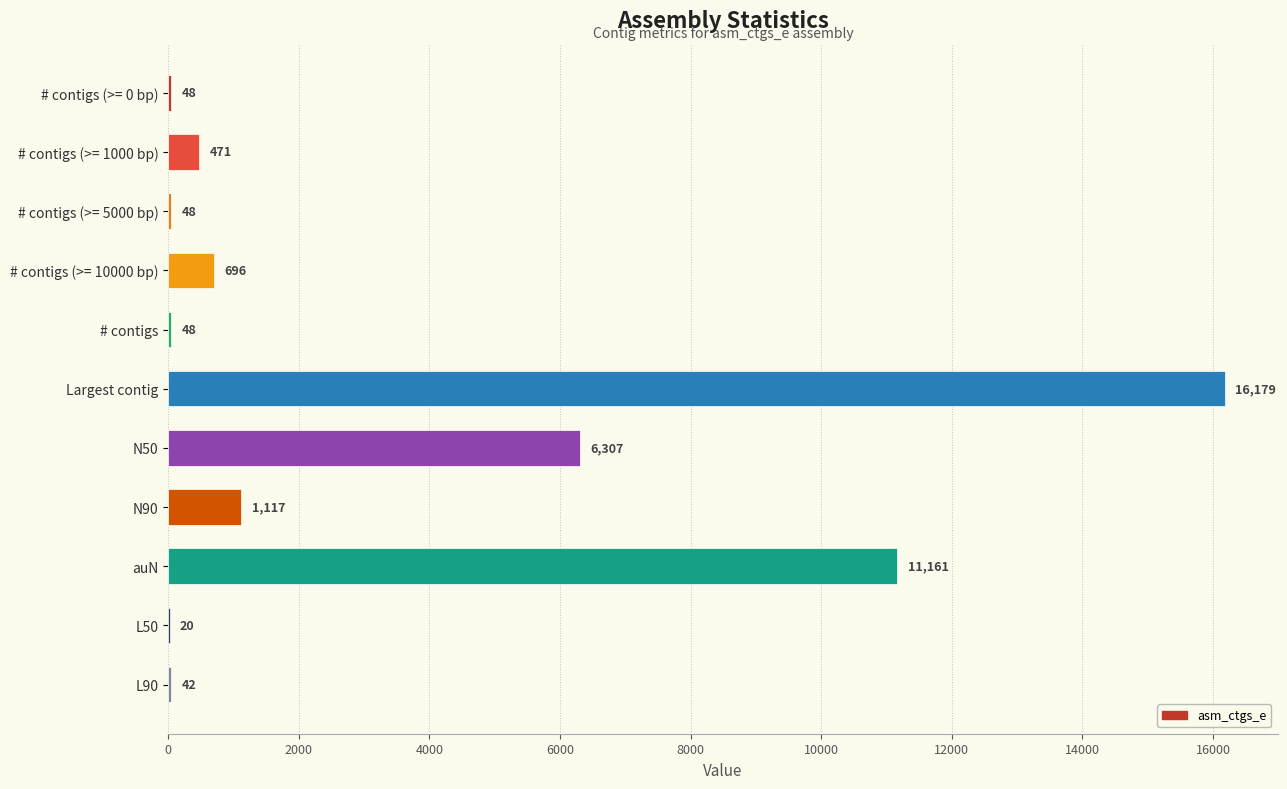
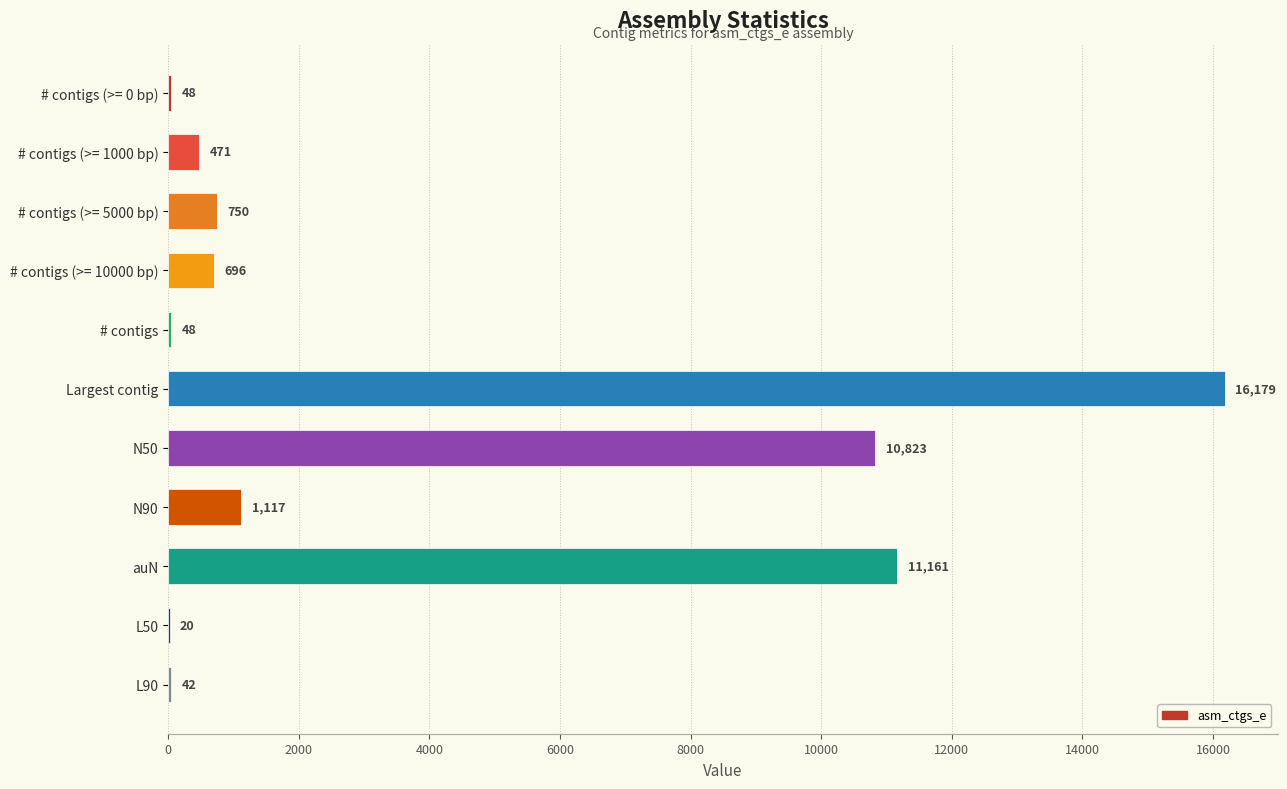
# contigs (>= 5000 bp): 48 -> 750
N50: 6,307 -> 10,823
